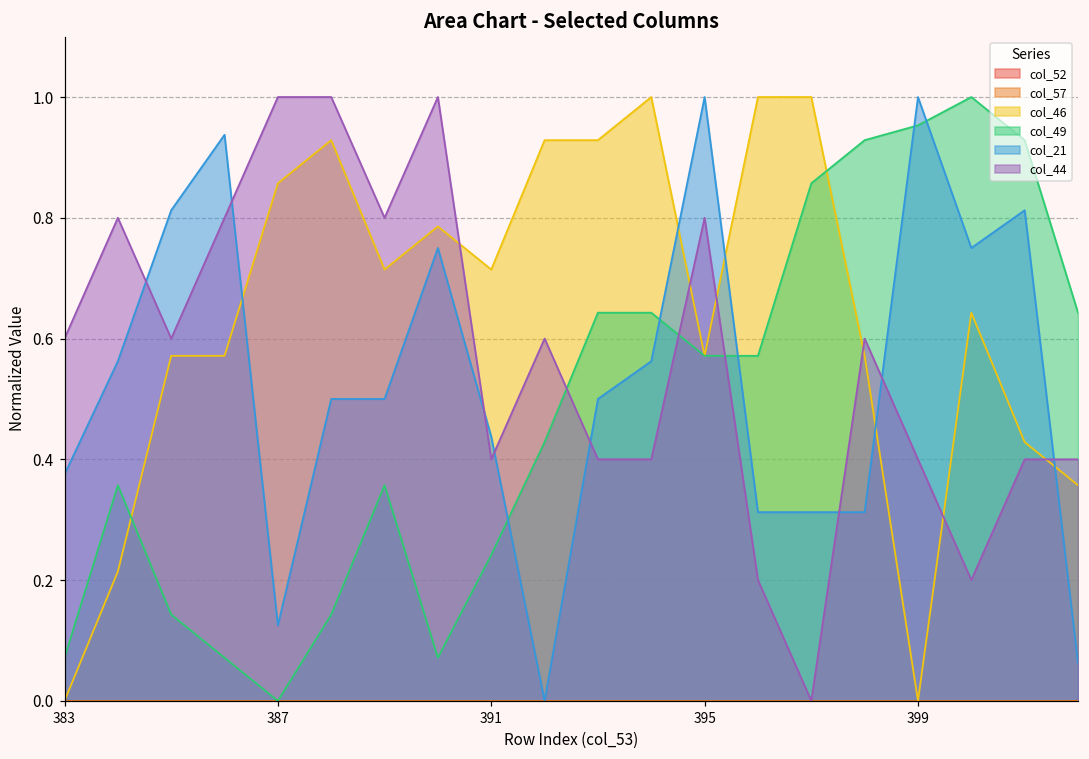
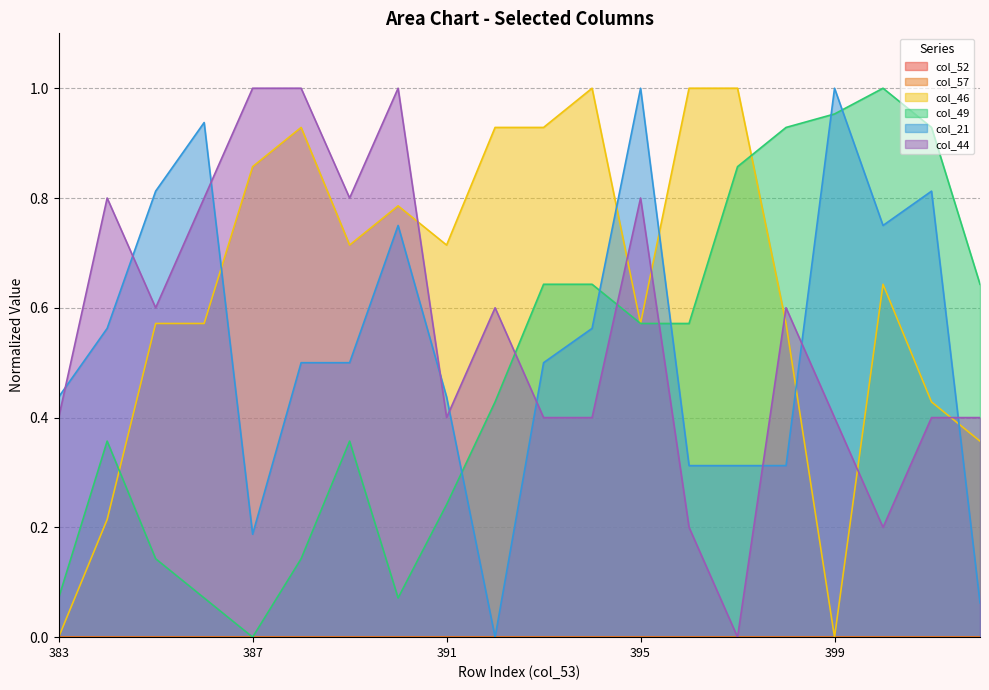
col_21, 383: 0.38 -> 0.44
col_44, 383: 0.60 -> 0.40
col_21, 387: 0.13 -> 0.19
